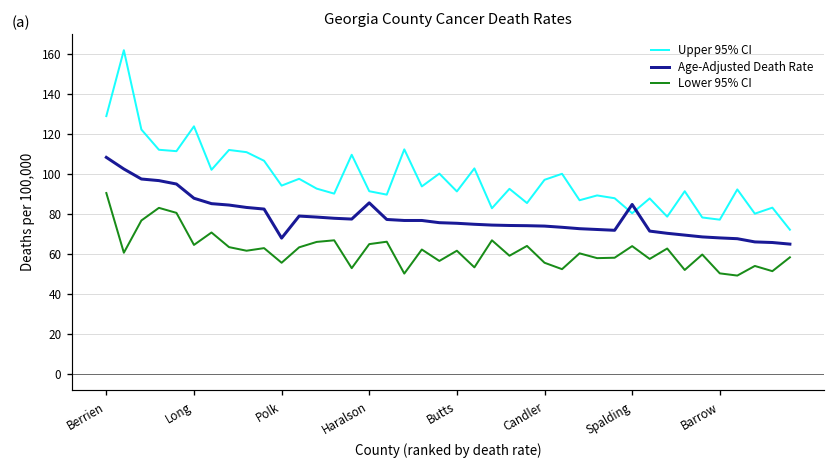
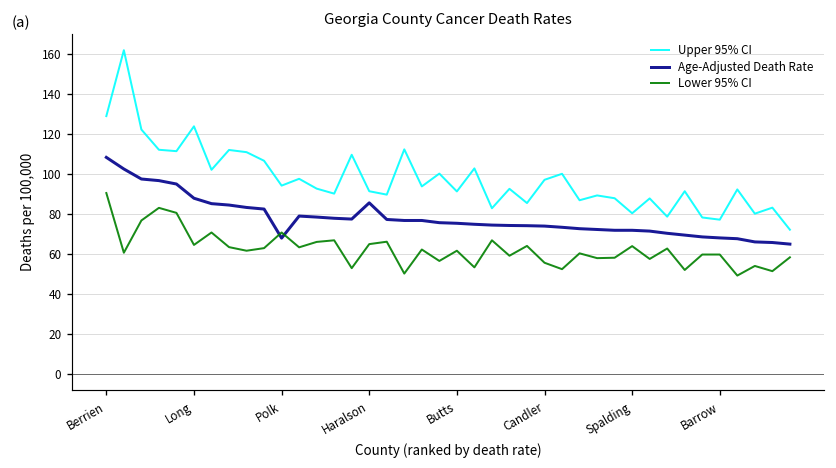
Lower 95% CI, Polk: 56 -> 71
Age-Adjusted Death Rate, Spalding: 85 -> 72
Lower 95% CI, Barrow: 50 -> 60
